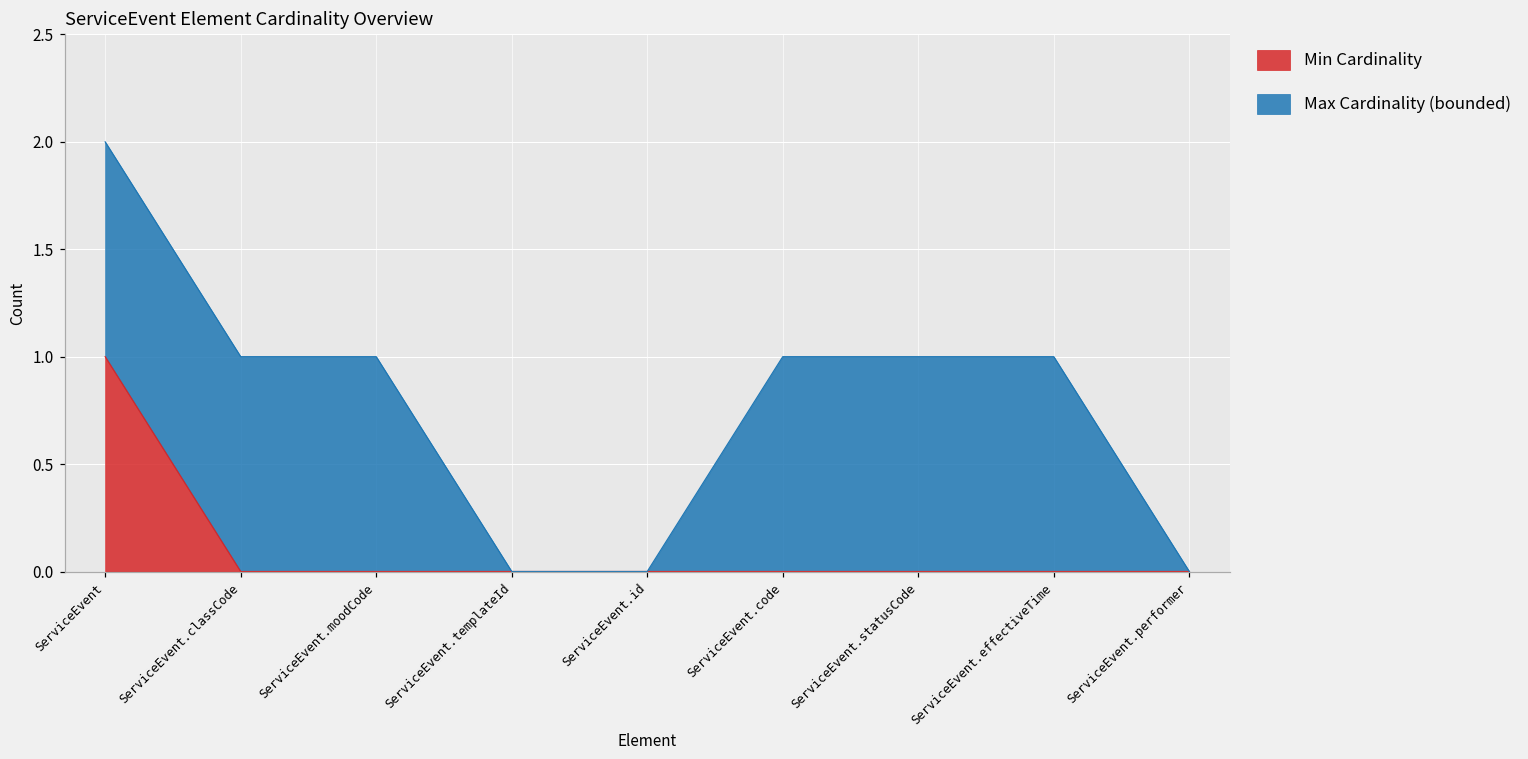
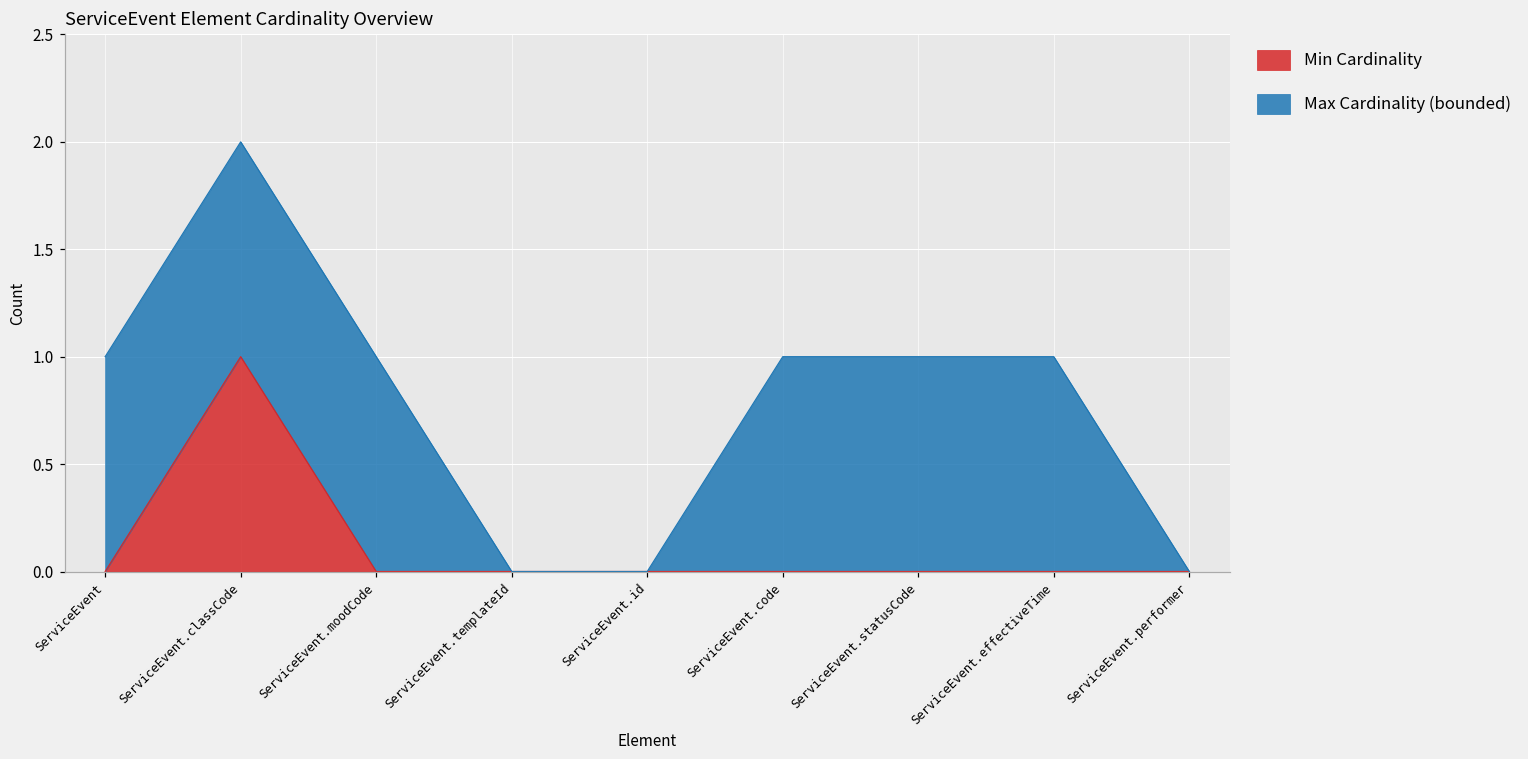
Min Cardinality, ServiceEvent: 1 -> 0
Min Cardinality, ServiceEvent.classCode: 0 -> 1
